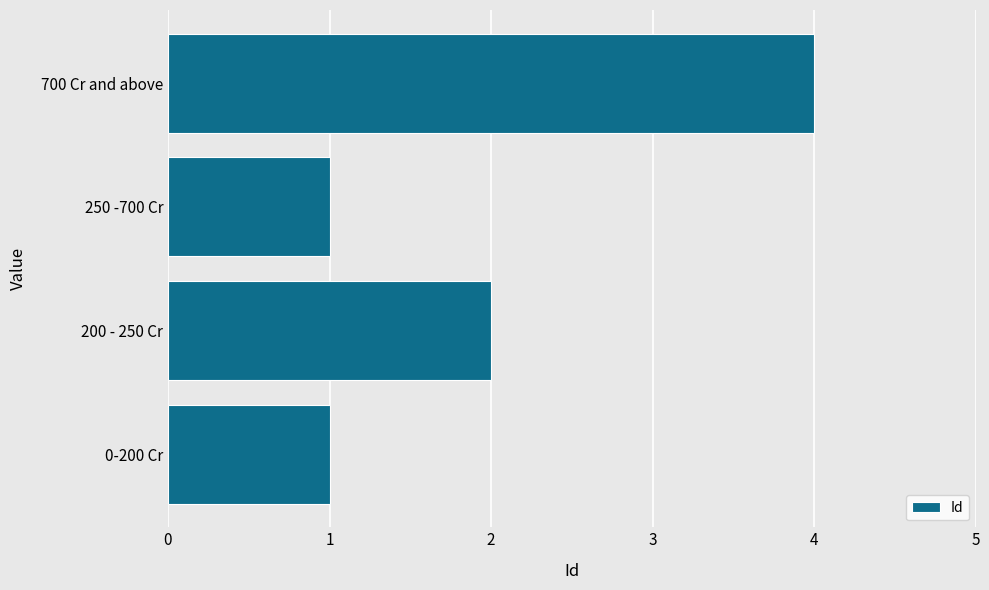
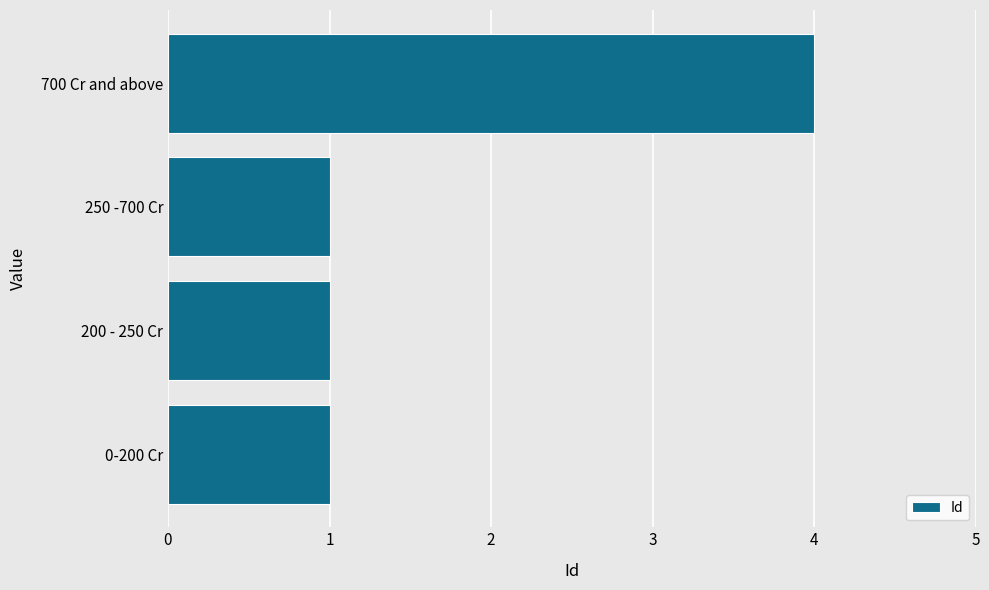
200 - 250 Cr: 2 -> 1
